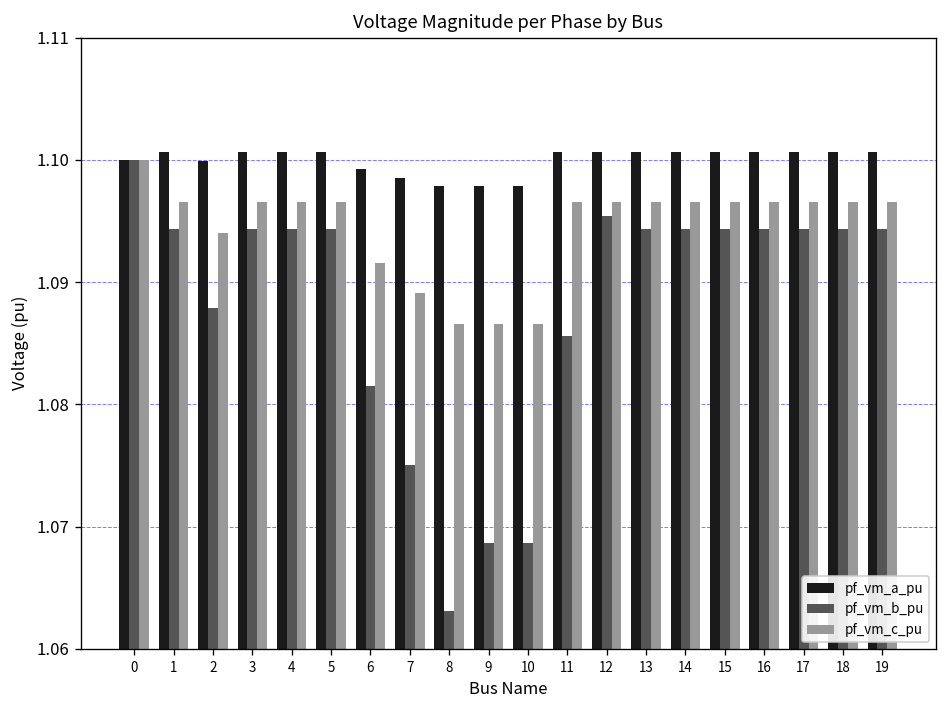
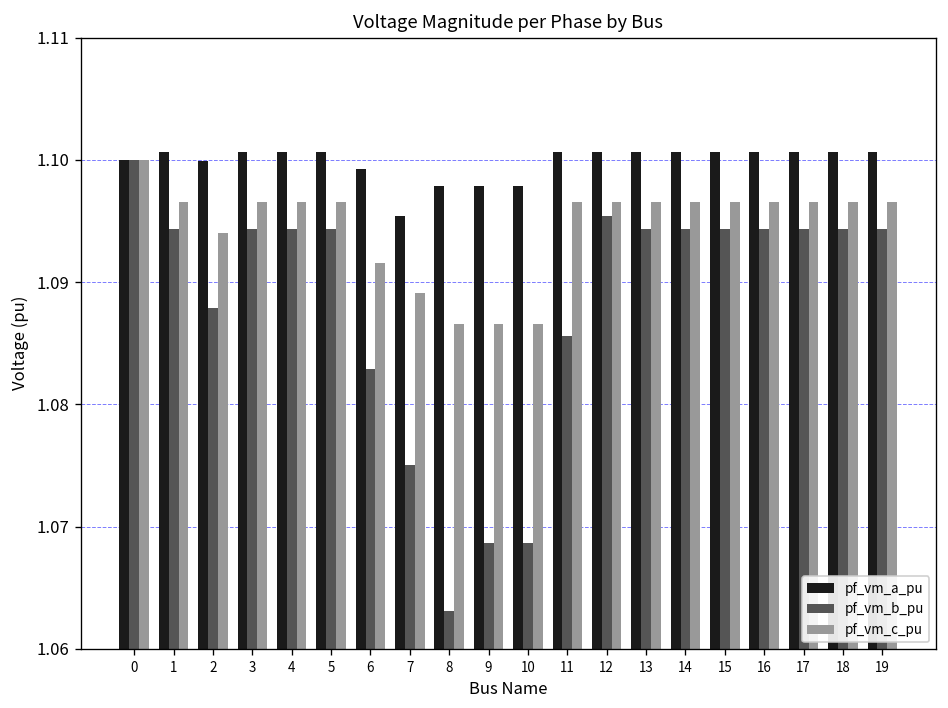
pf_vm_b_pu, 6: 1.0815 -> 1.0829
pf_vm_a_pu, 7: 1.0985 -> 1.0954
